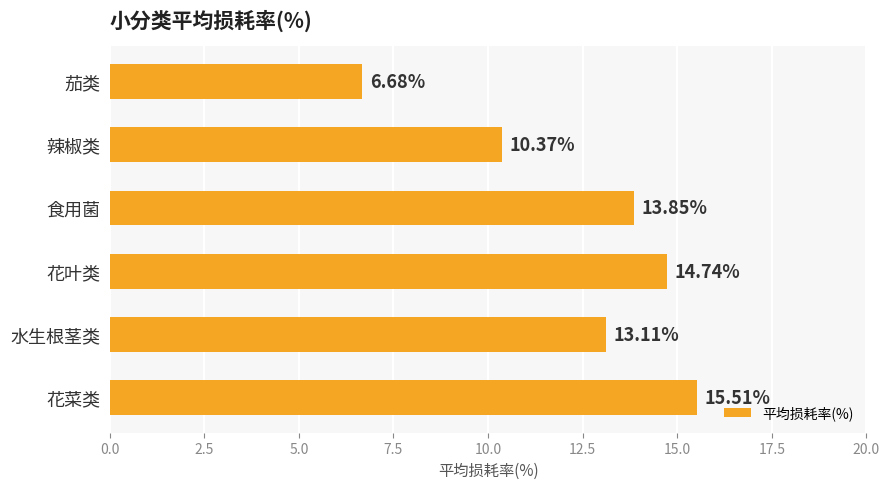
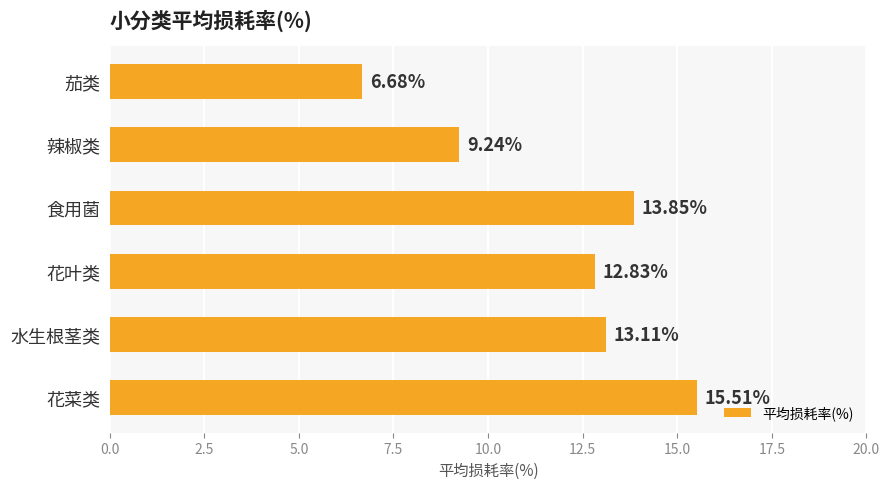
辣椒类: 10.37% -> 9.24%
花叶类: 14.74% -> 12.83%
